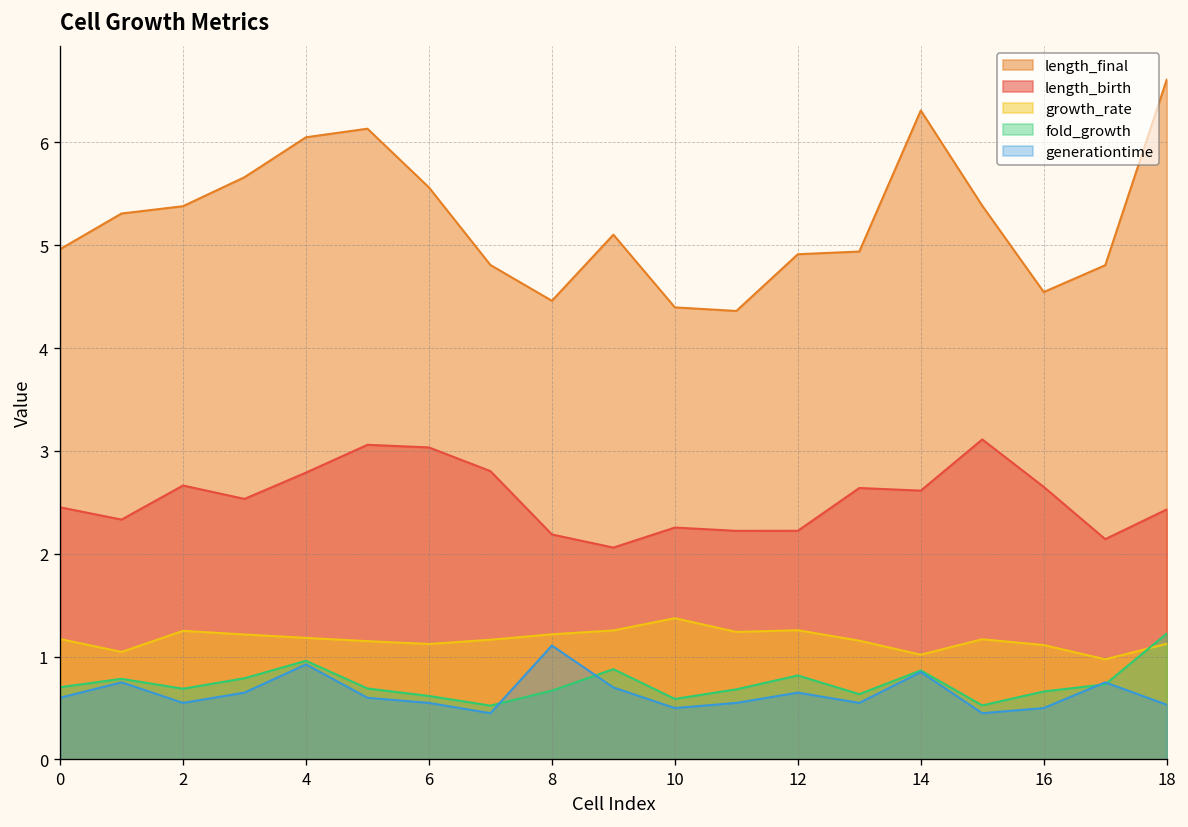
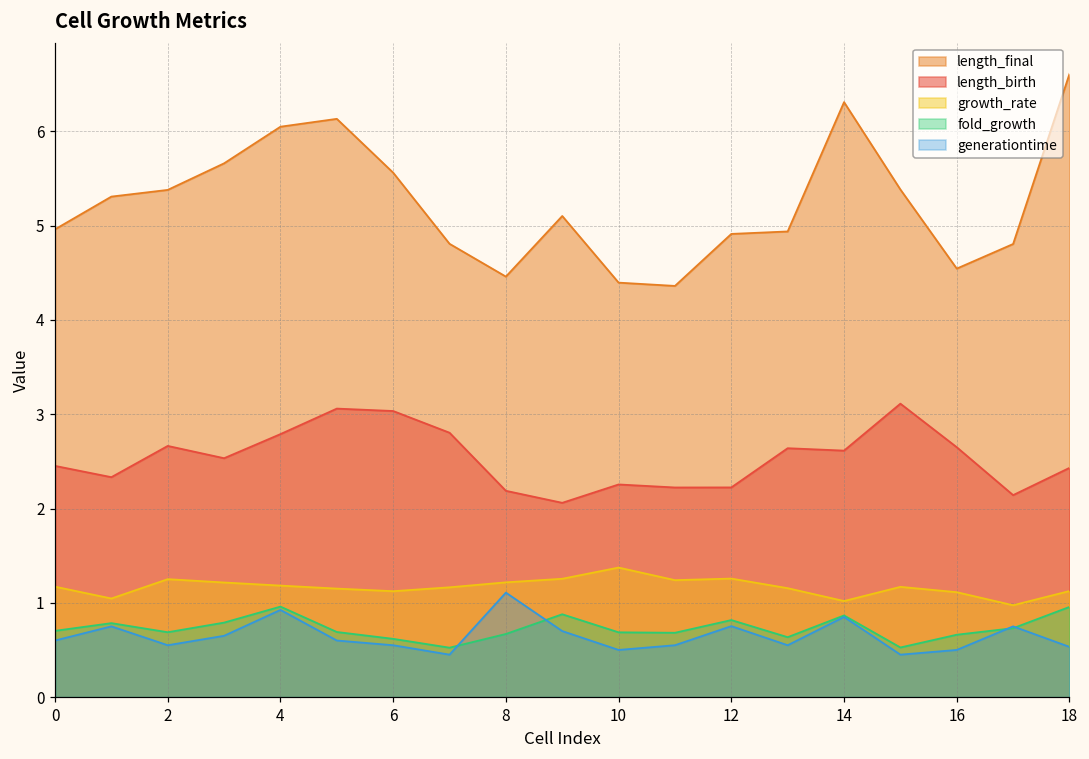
fold_growth, 10: 0.6 -> 0.7
generationtime, 12: 0.6 -> 0.8
fold_growth, 18: 1.2 -> 1.0
